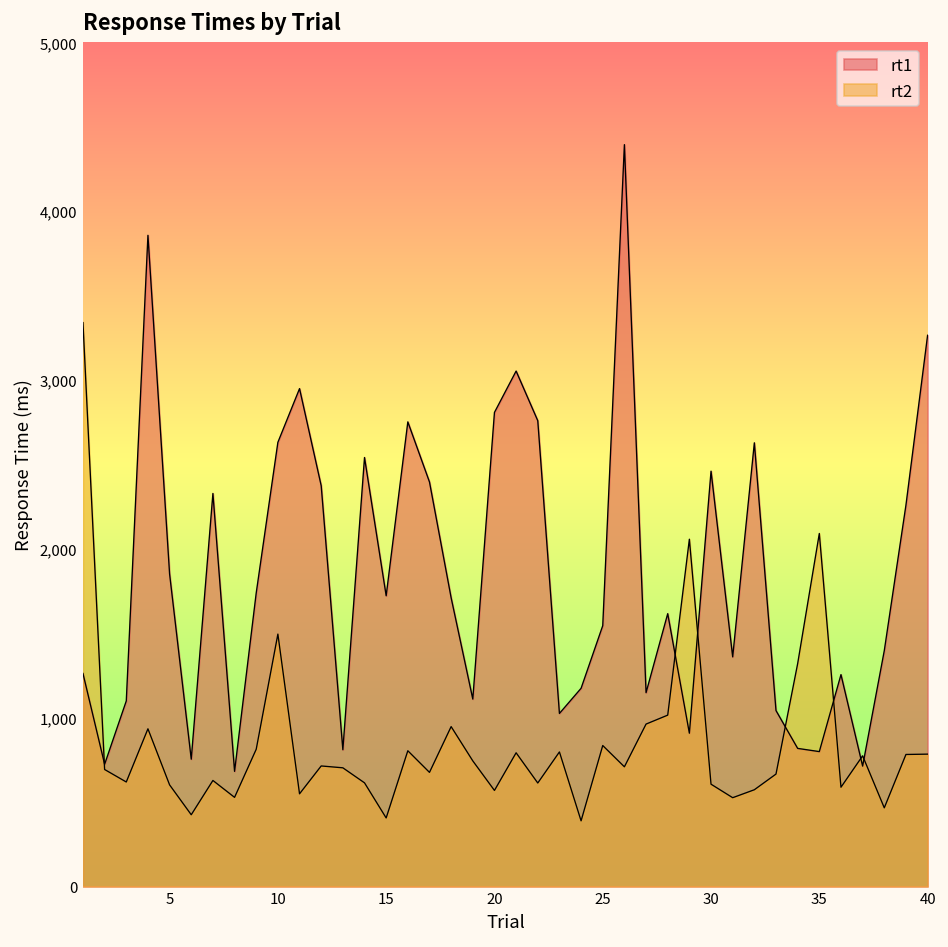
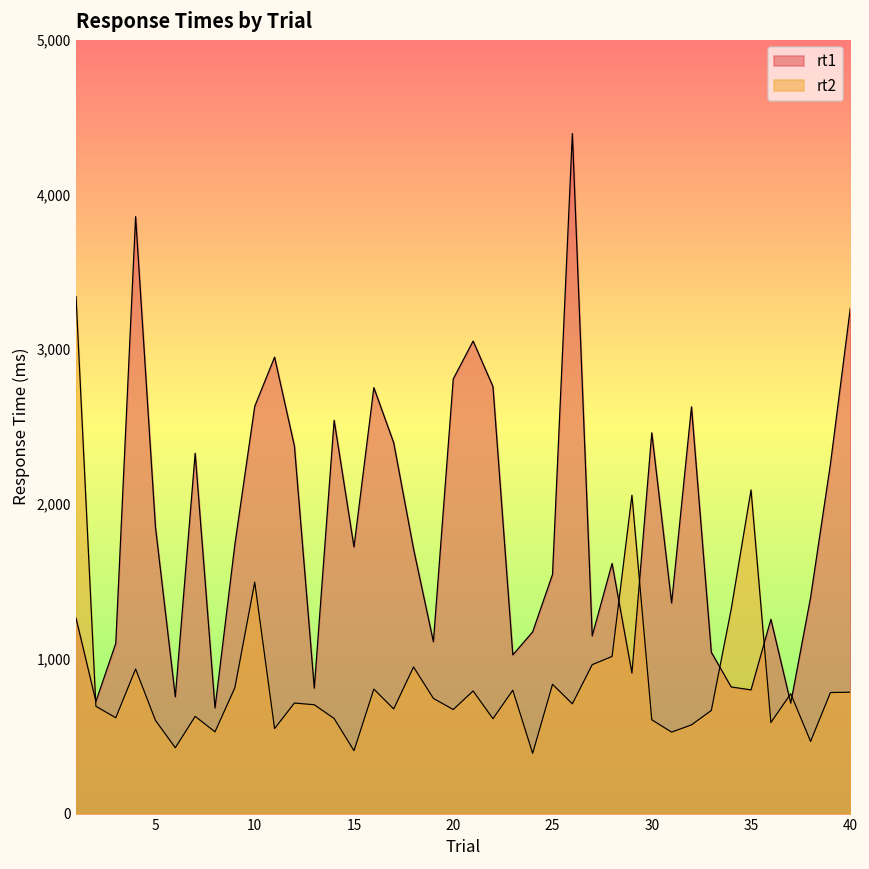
rt2, 20: 570 -> 670
